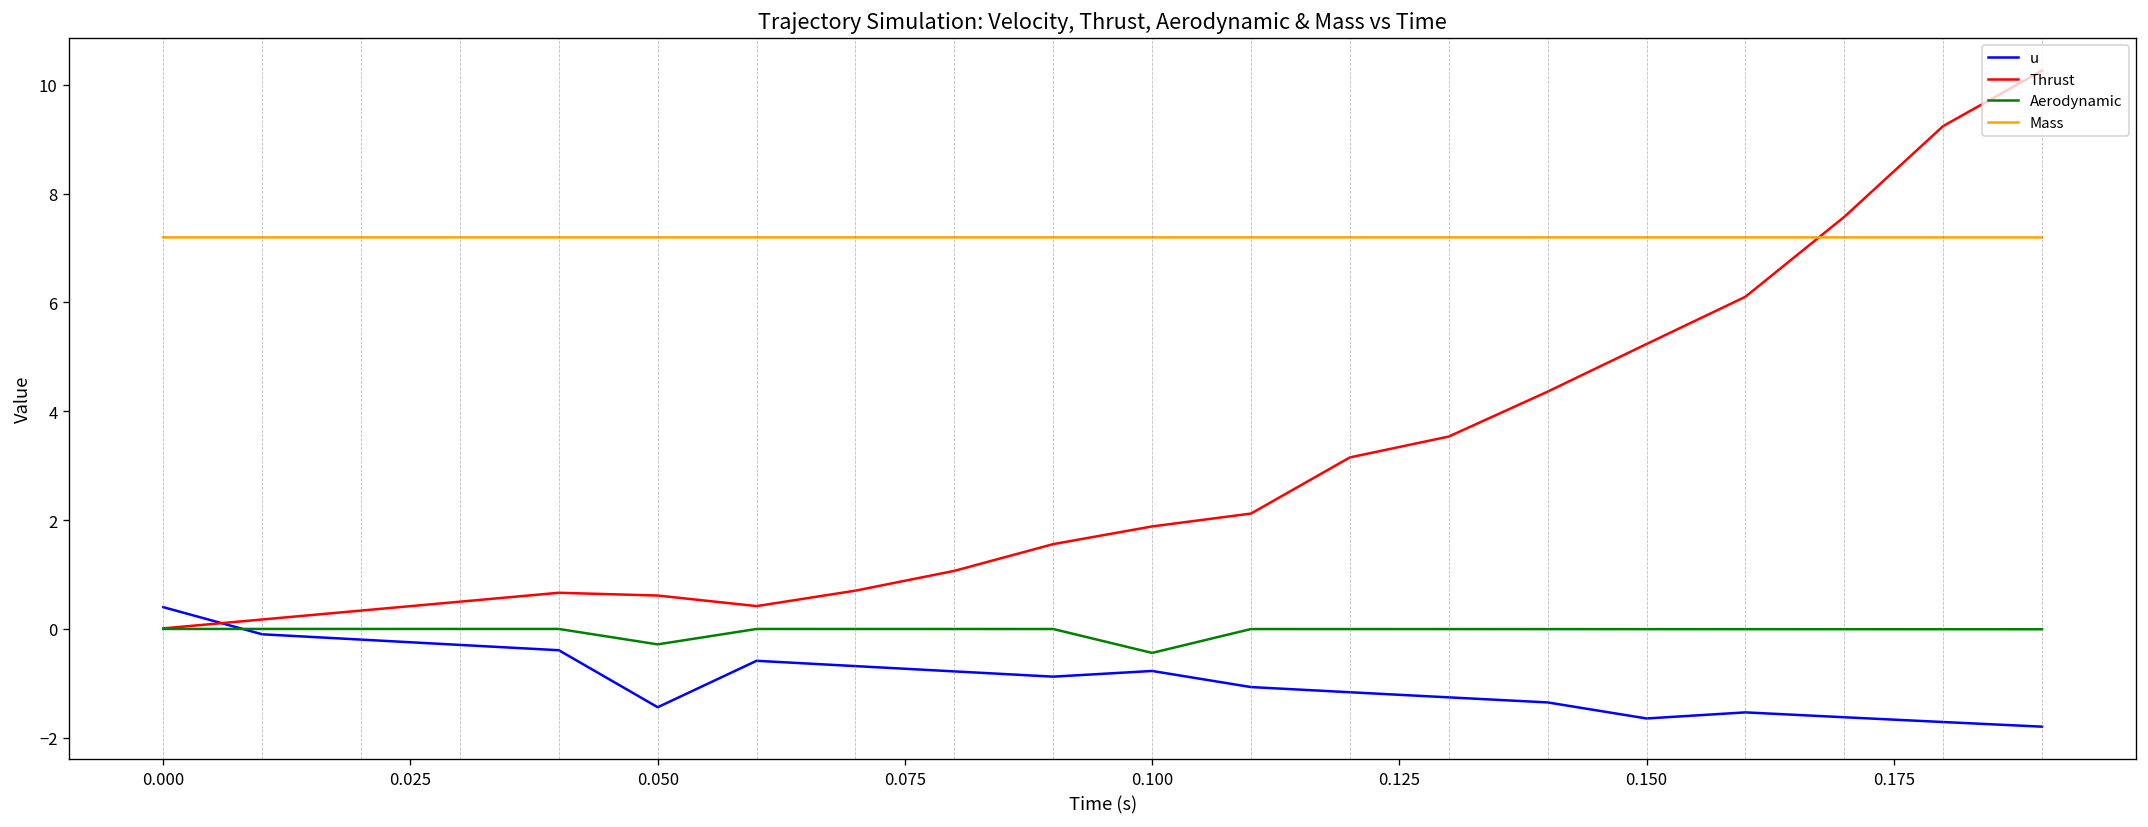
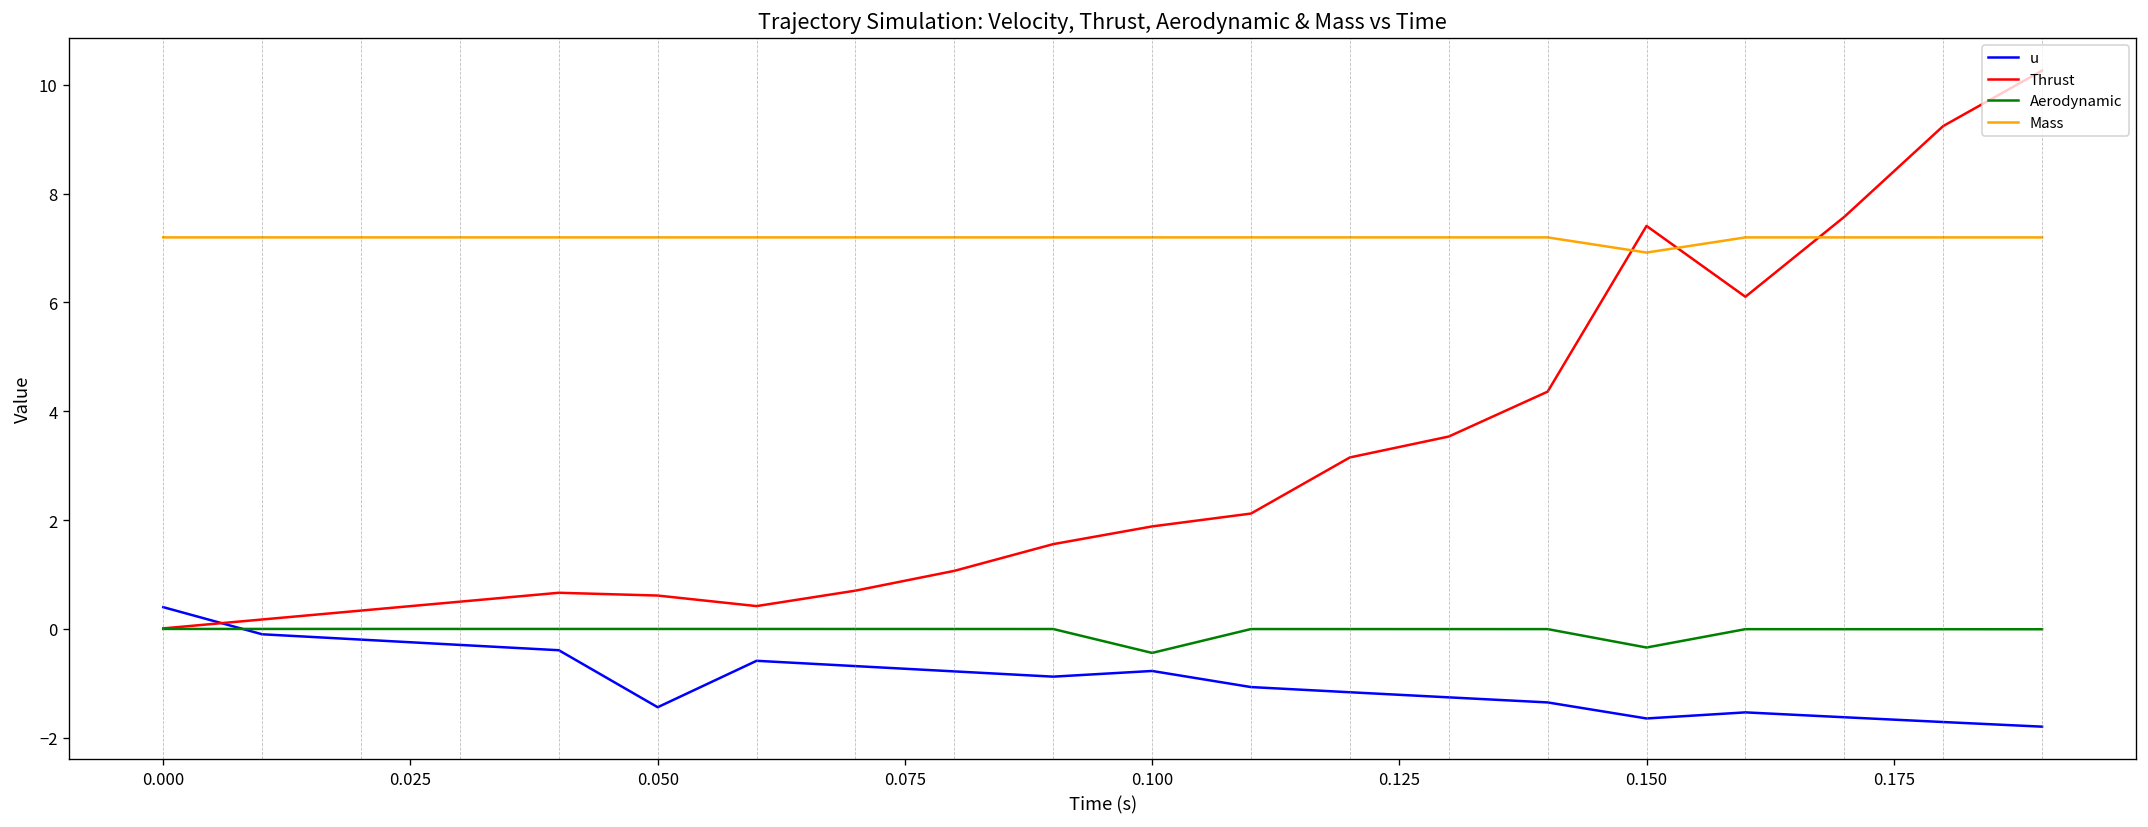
Aerodynamic, 0.050: -0.3 -> 0.0
Thrust, 0.150: 5.2 -> 7.4
Aerodynamic, 0.150: 0.0 -> -0.3
Mass, 0.150: 7.2 -> 6.9
